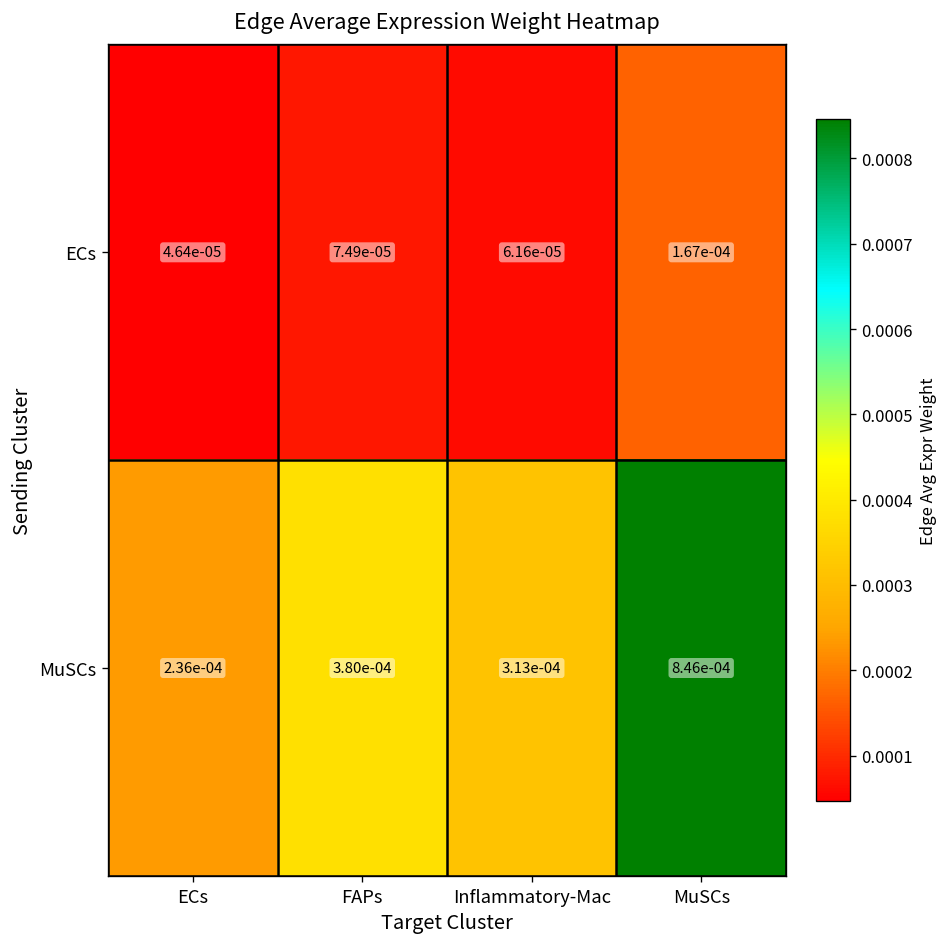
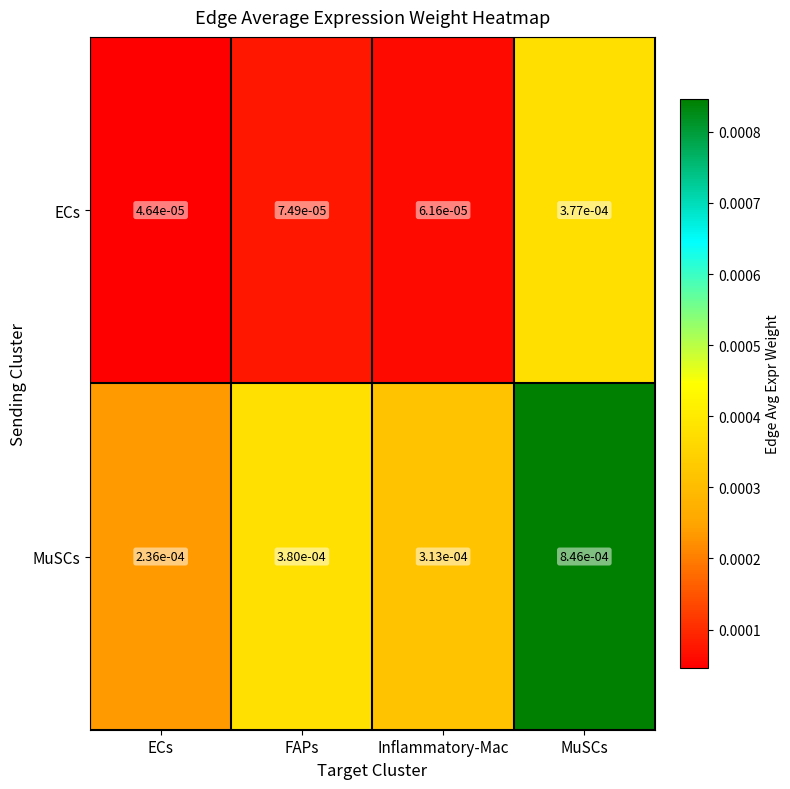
ECs, MuSCs: 1.67e-04 -> 3.77e-04
